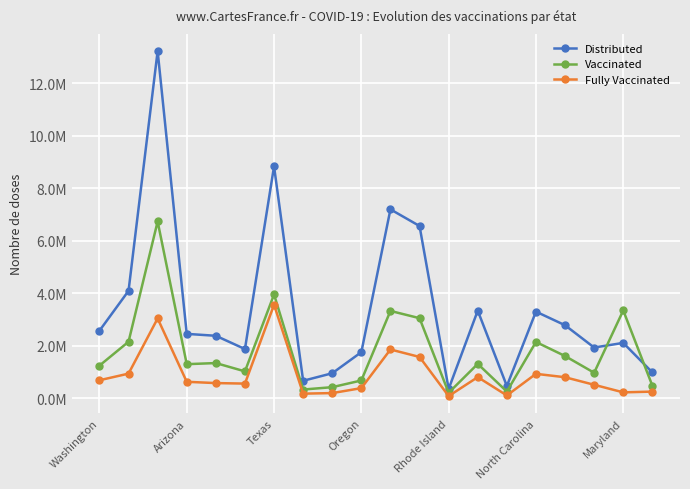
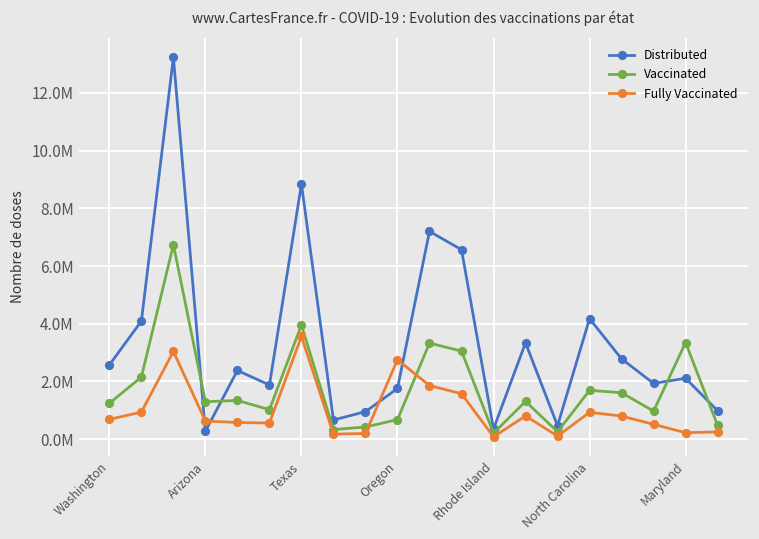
Distributed, Arizona: 2500000 -> 300000
Fully Vaccinated, Oregon: 400000 -> 2800000
Distributed, North Carolina: 3300000 -> 4200000
Vaccinated, North Carolina: 2100000 -> 1700000
